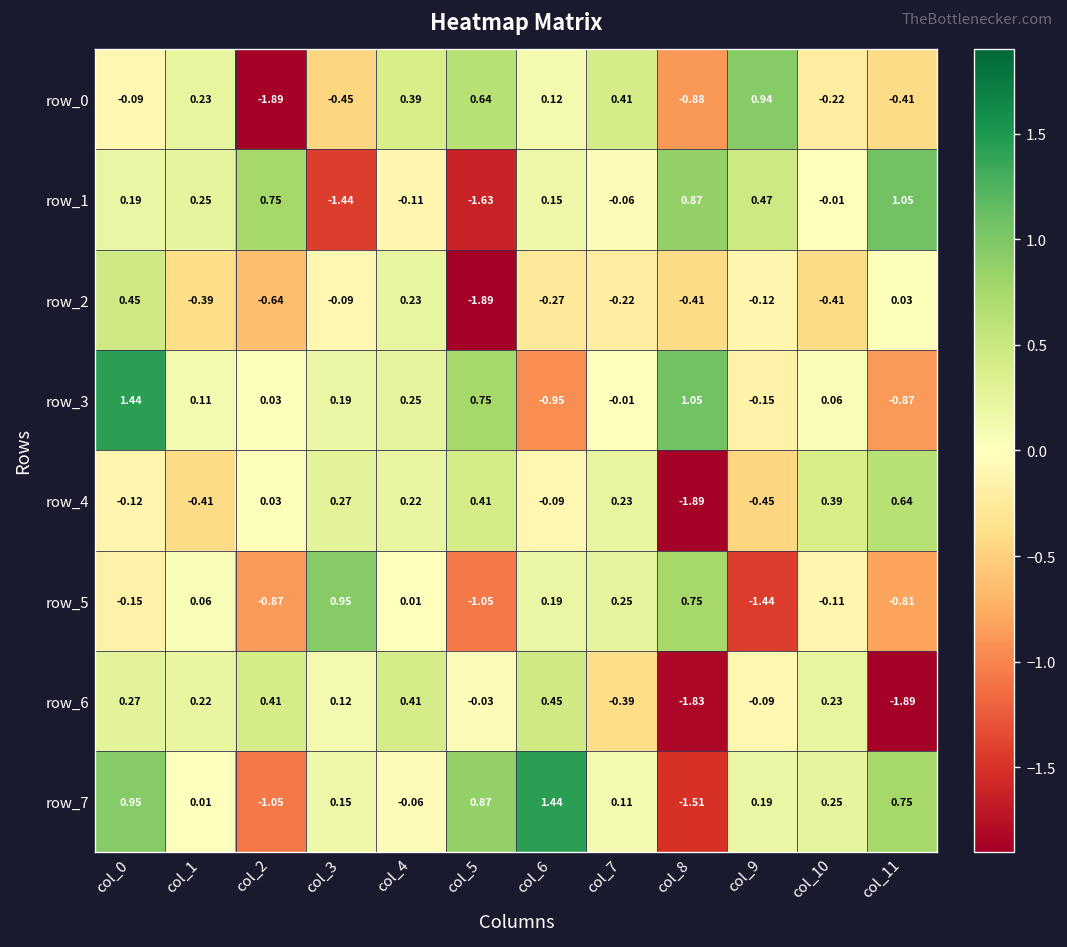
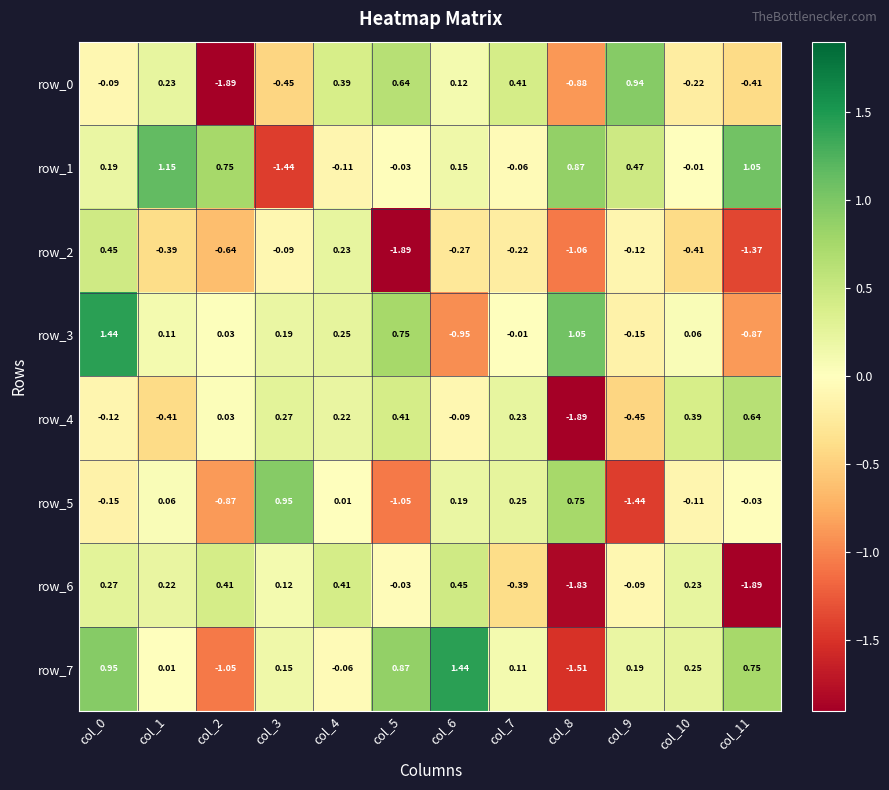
row_1, col_1: 0.25 -> 1.15
row_1, col_5: -1.63 -> -0.03
row_2, col_8: -0.41 -> -1.06
row_2, col_11: 0.03 -> -1.37
row_5, col_11: -0.81 -> -0.03
